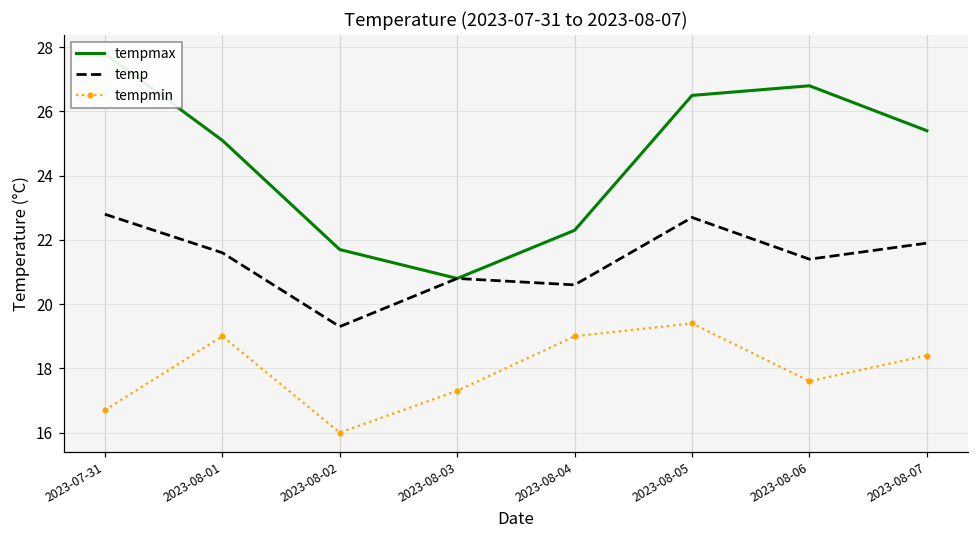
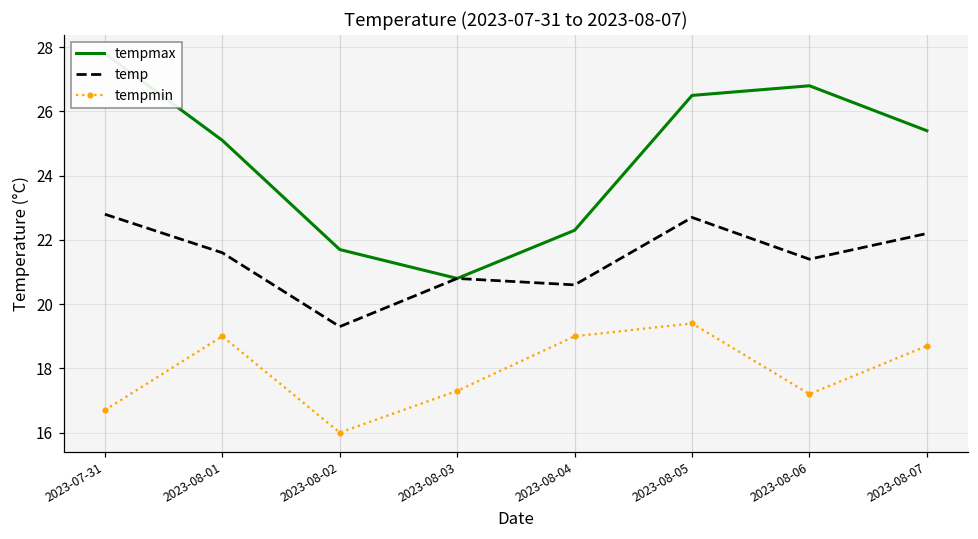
tempmin, 2023-08-06: 17.6 -> 17.2
temp, 2023-08-07: 21.9 -> 22.2
tempmin, 2023-08-07: 18.4 -> 18.7
